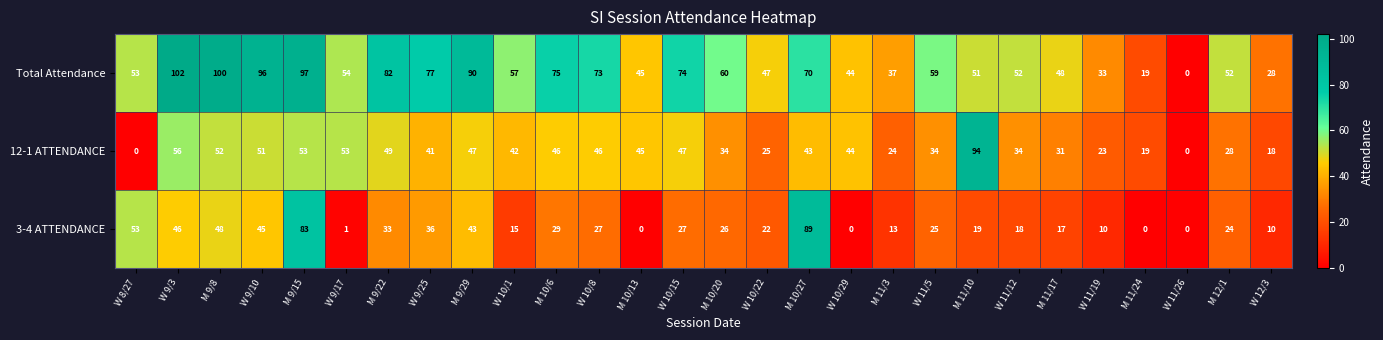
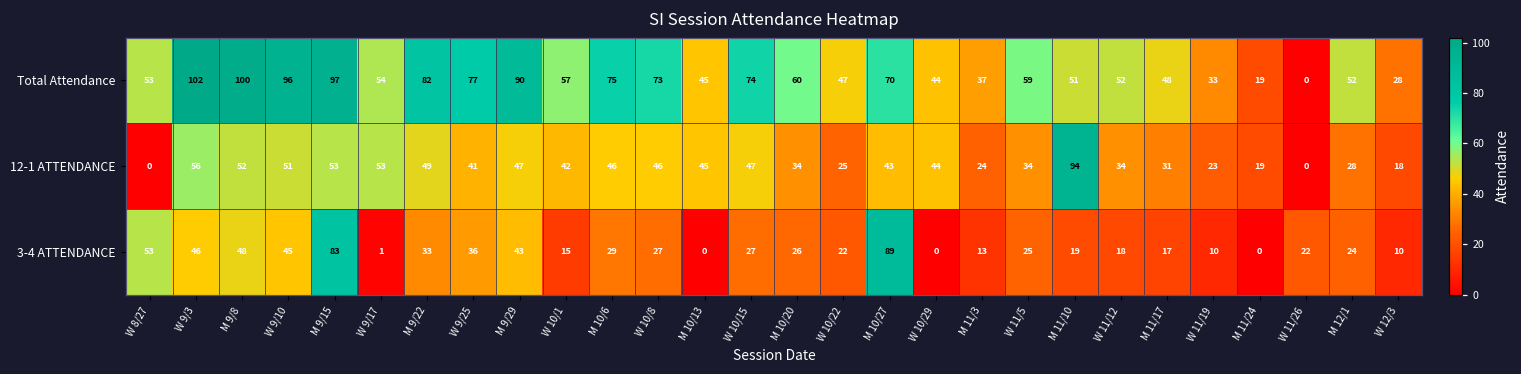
3-4 ATTENDANCE, W 11/26: 0 -> 22
